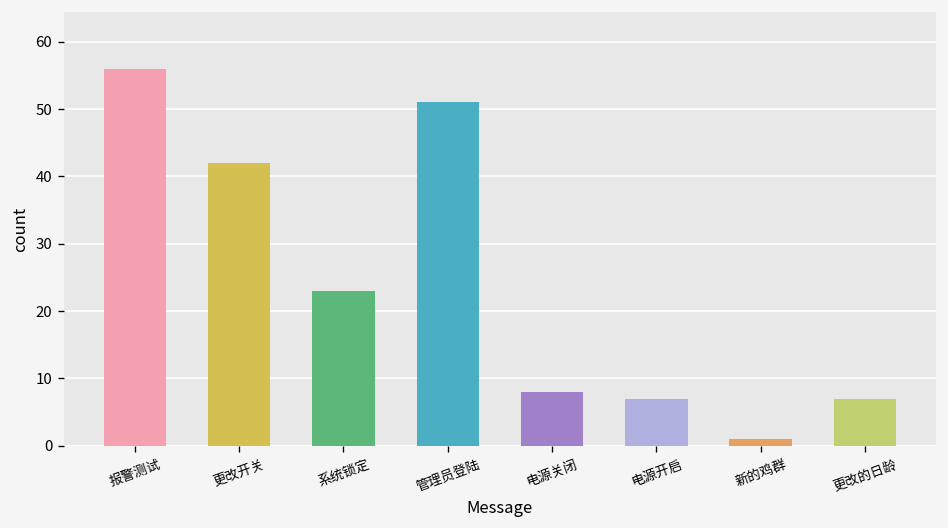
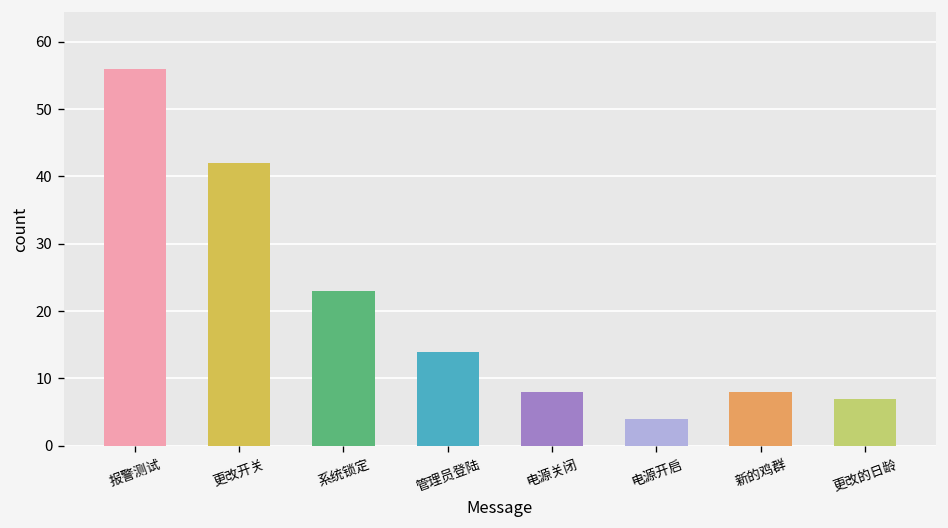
管理员登陆: 51 -> 14
电源开启: 7 -> 4
新的鸡群: 1 -> 8
